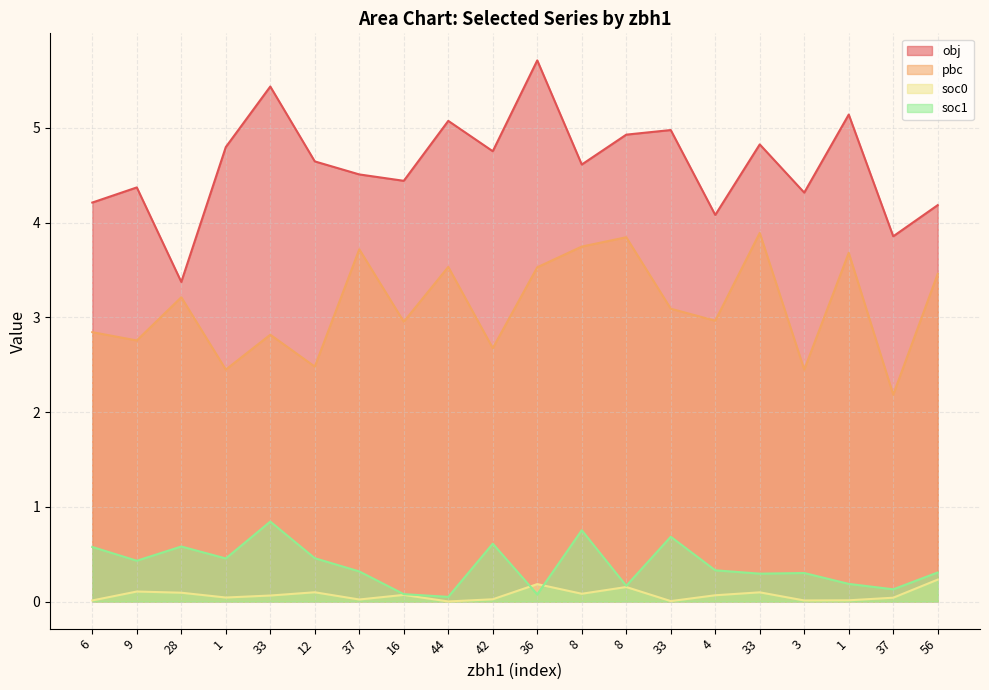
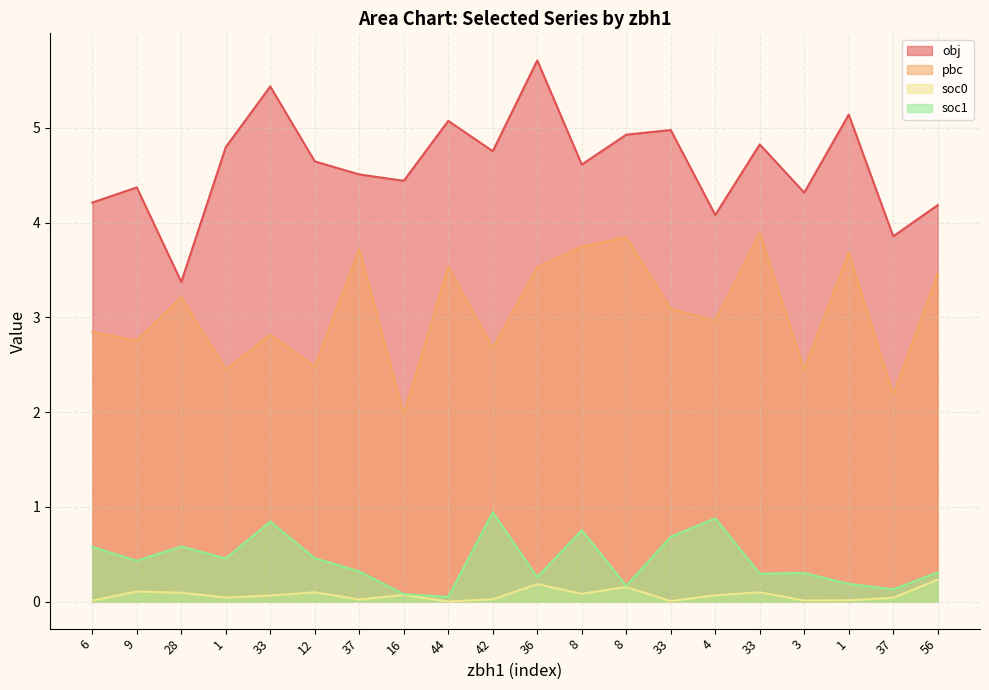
pbc, 16: 3.0 -> 2.0
soc1, 42: 0.6 -> 0.9
soc1, 36: 0.1 -> 0.3
soc1, 4: 0.3 -> 0.9
